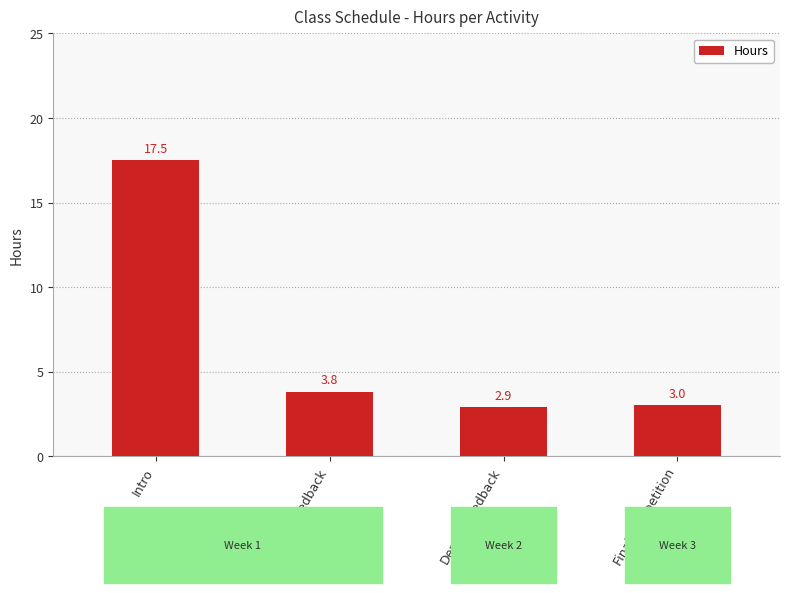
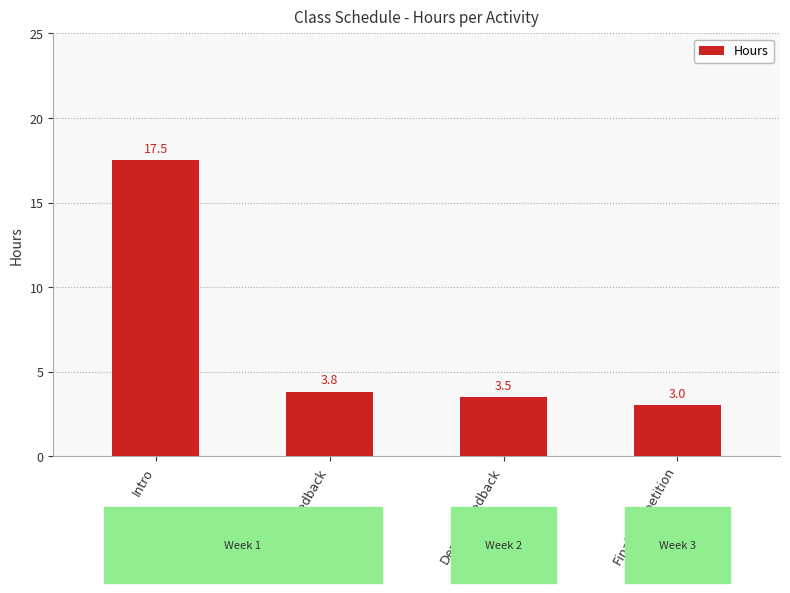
Demo+Feedback: 2.9 -> 3.5
